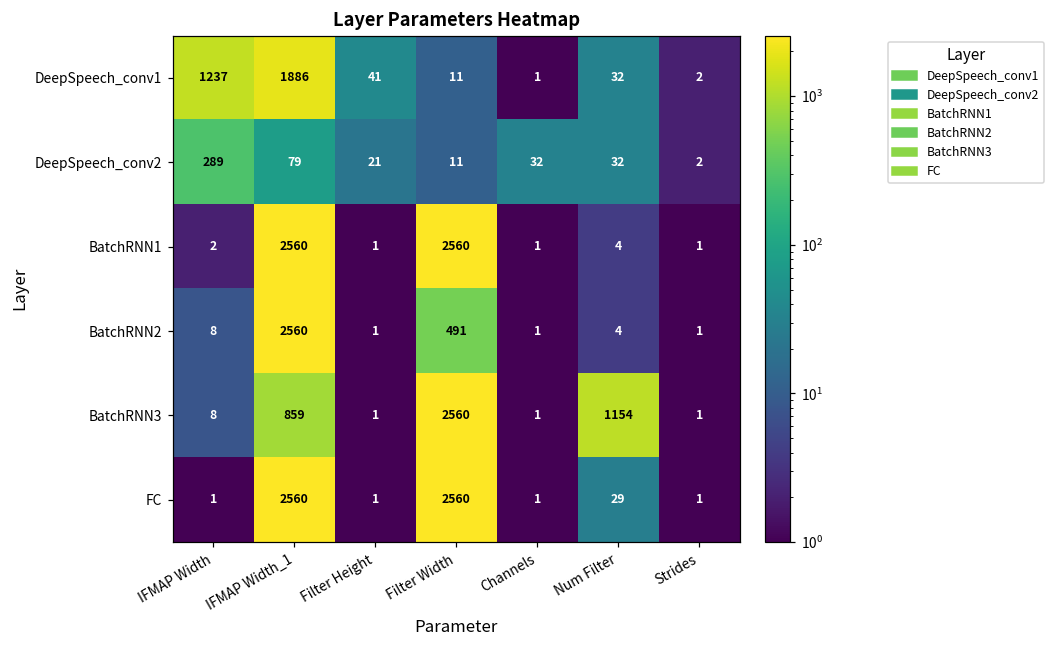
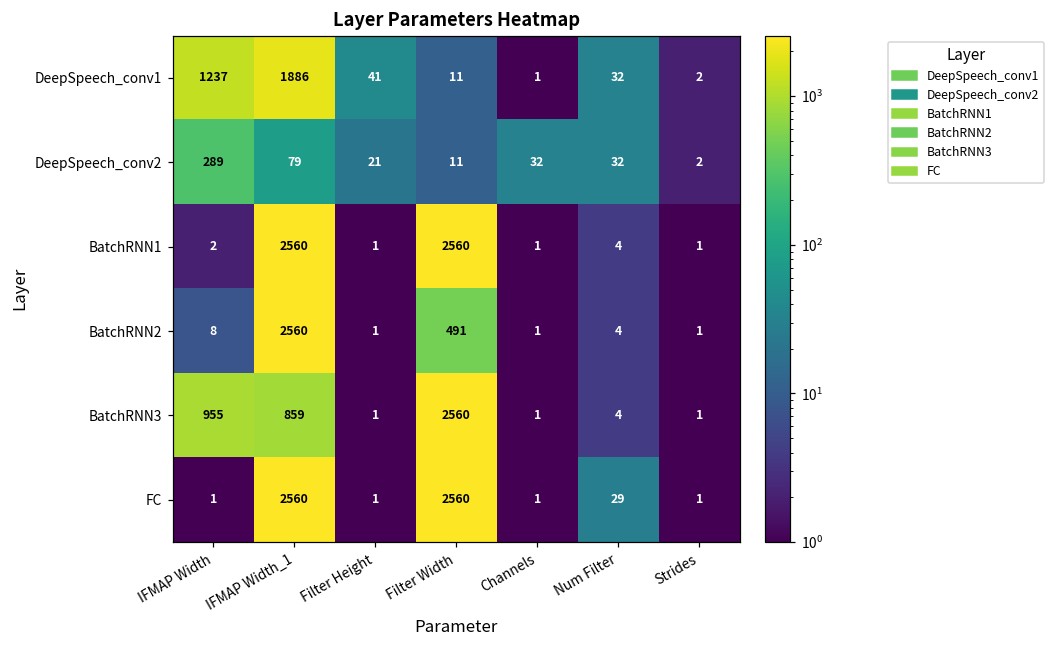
BatchRNN3, IFMAP Width: 8 -> 955
BatchRNN3, Num Filter: 1154 -> 4
